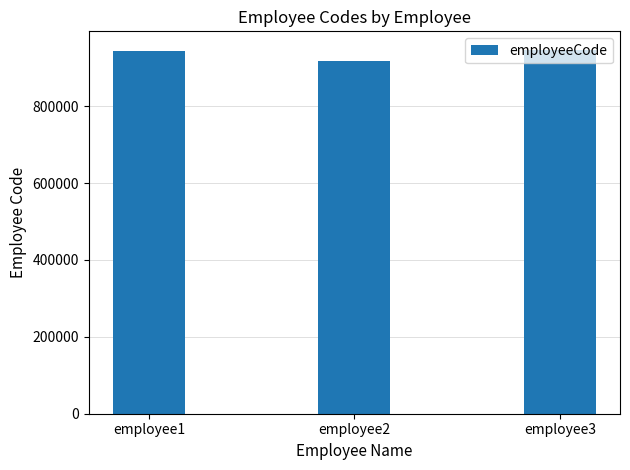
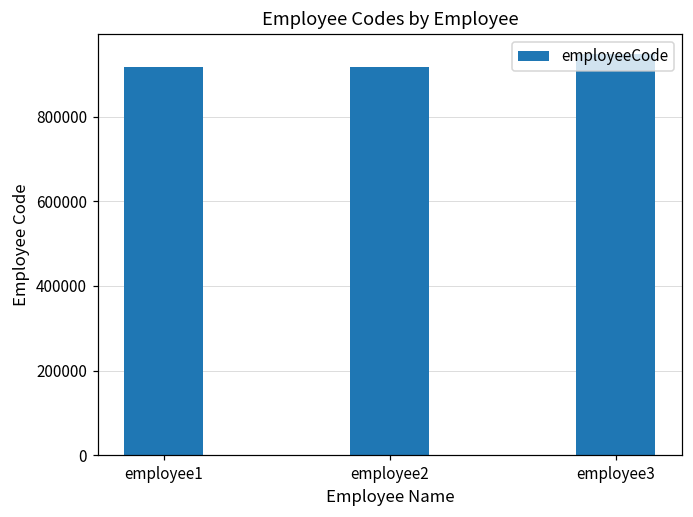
employee1: 940000 -> 920000
